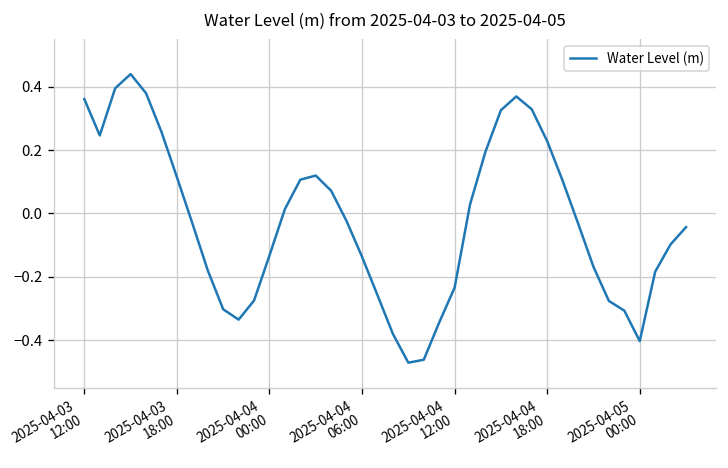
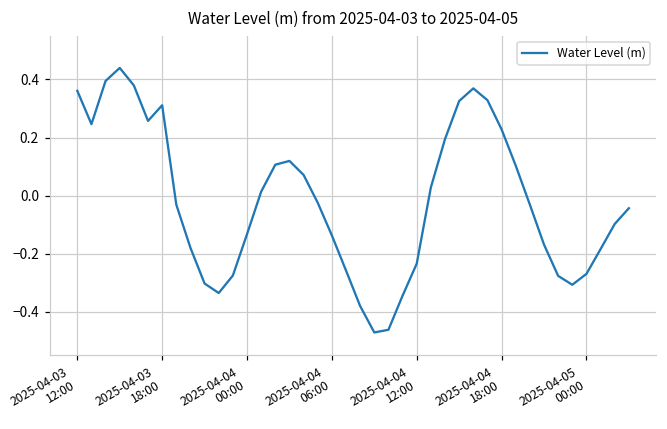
2025-04-03 18:00: 0.11 -> 0.31
2025-04-05 00:00: -0.40 -> -0.27
